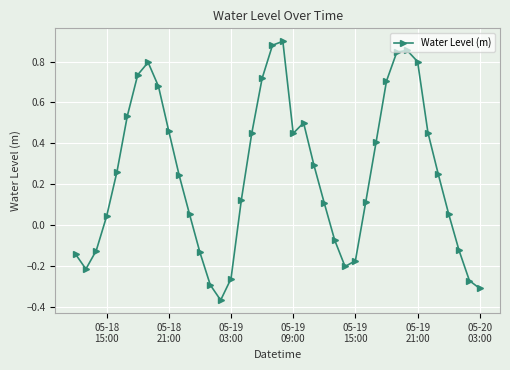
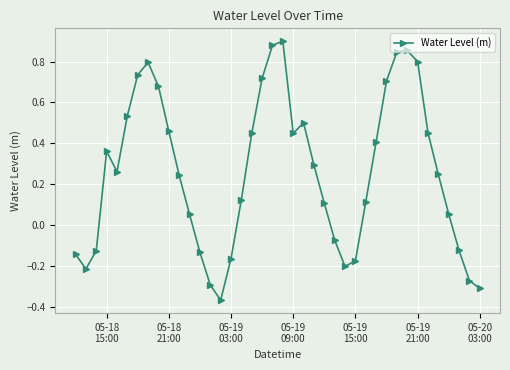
05-18 15:00: 0.04 -> 0.36
05-19 03:00: -0.26 -> -0.16
